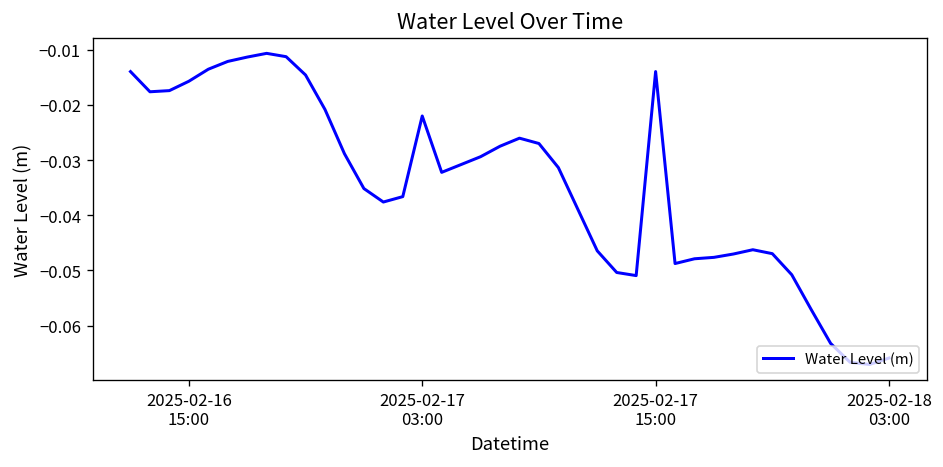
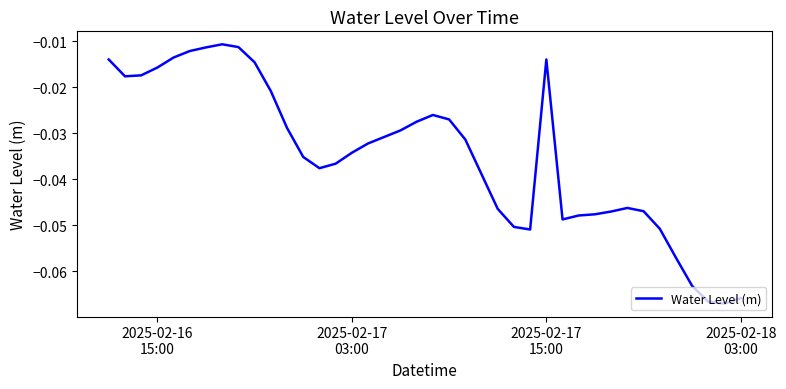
2025-02-17 03:00: -0.022 -> -0.034
